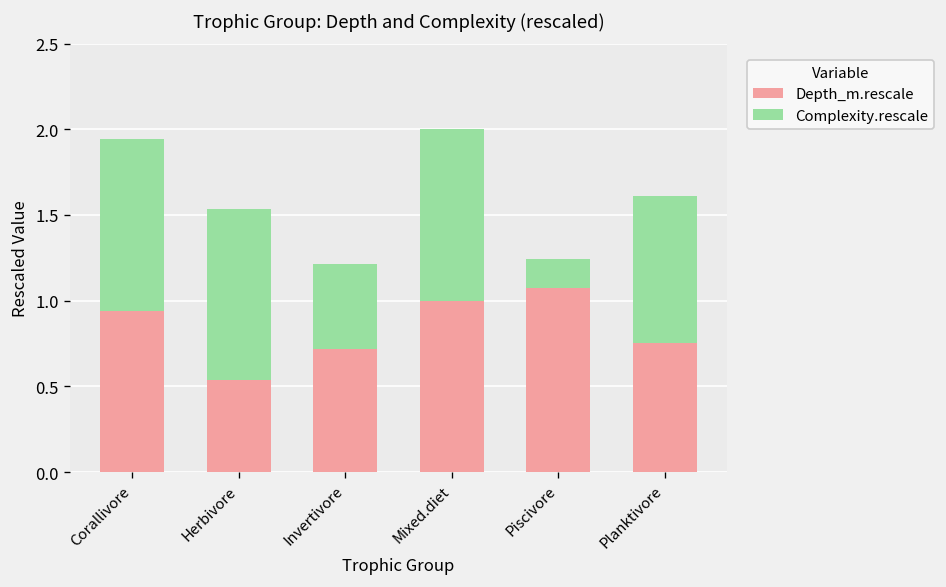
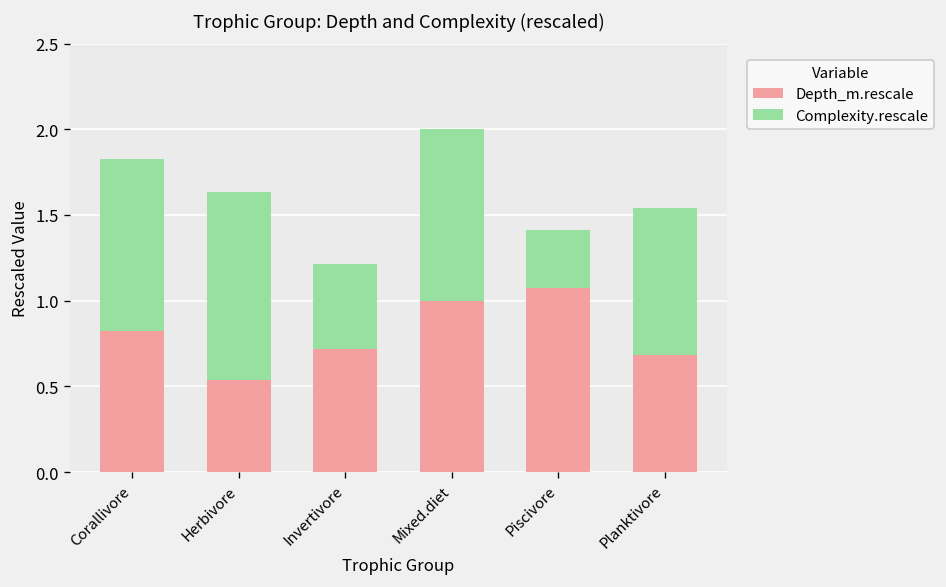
Depth_m.rescale, Corallivore: 0.94 -> 0.82
Complexity.rescale, Herbivore: 1.0 -> 1.1
Complexity.rescale, Piscivore: 0.17 -> 0.34
Depth_m.rescale, Planktivore: 0.75 -> 0.68
